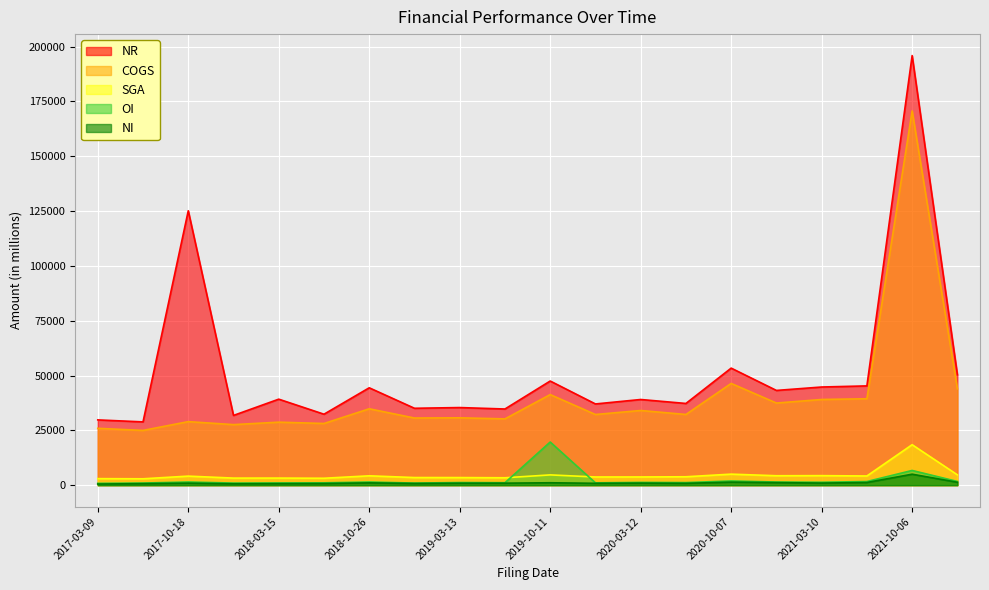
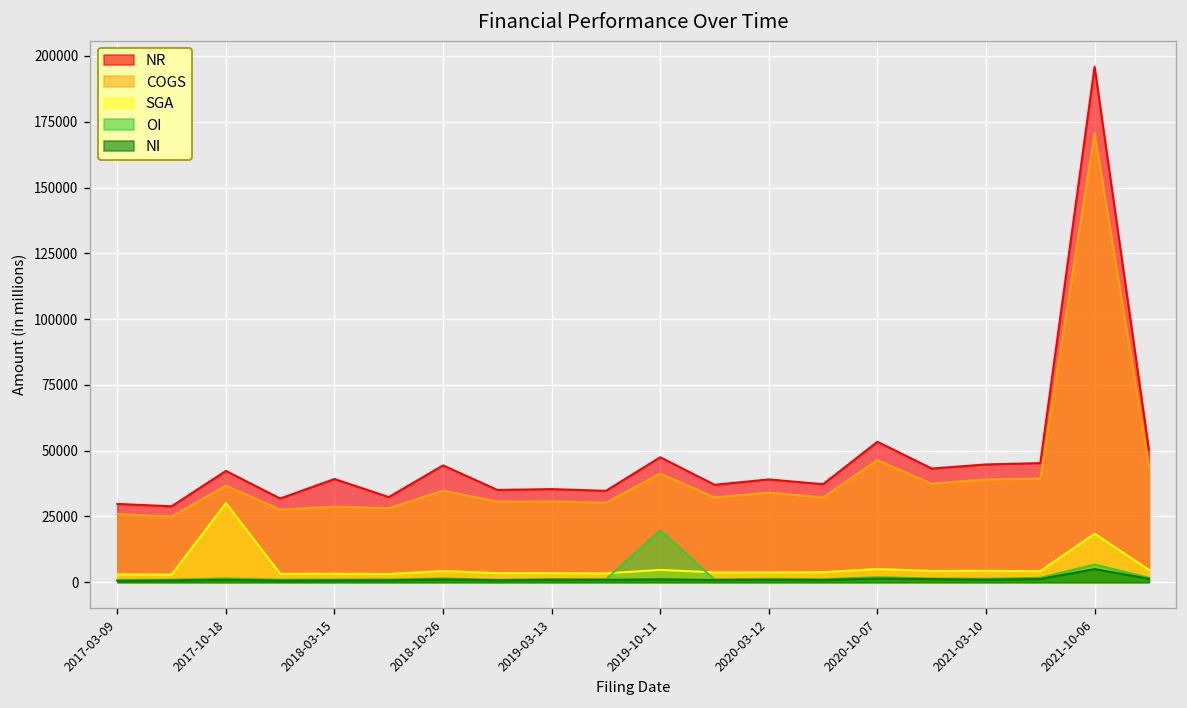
NR, 2017-10-18: 125000 -> 42000
COGS, 2017-10-18: 29000 -> 37000
SGA, 2017-10-18: 4000 -> 30000
